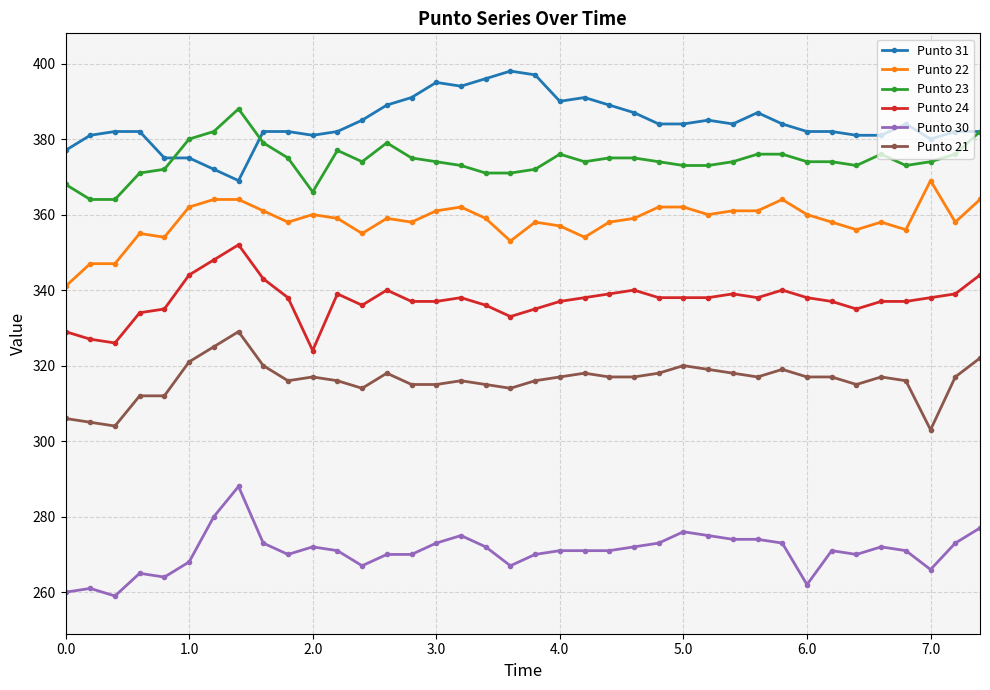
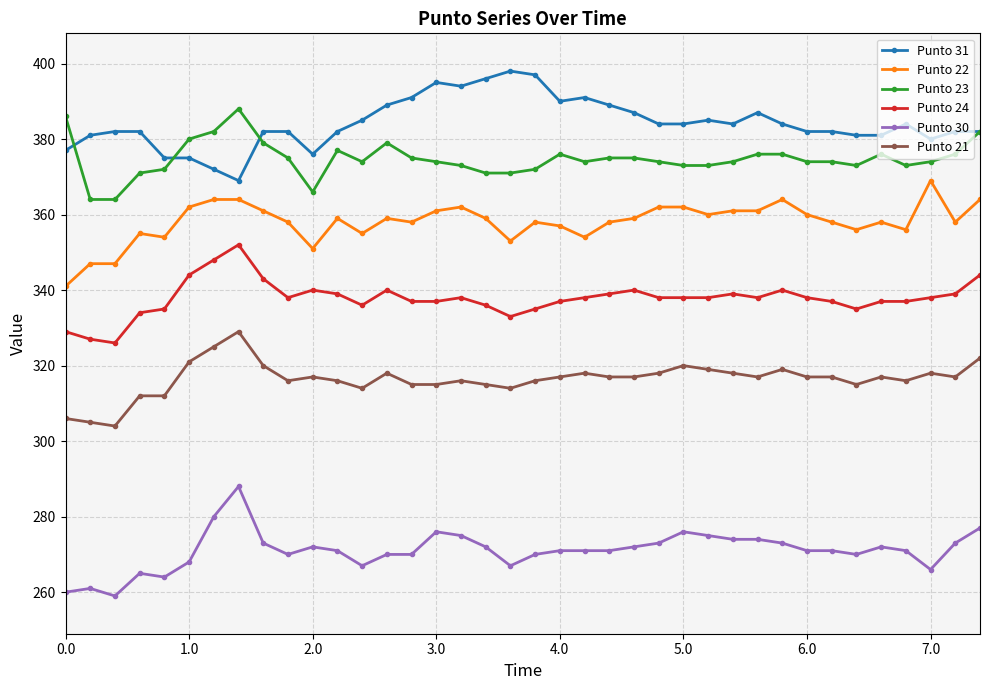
Punto 23, 0.0: 368 -> 386
Punto 31, 2.0: 381 -> 376
Punto 22, 2.0: 360 -> 351
Punto 24, 2.0: 324 -> 340
Punto 30, 3.0: 273 -> 276
Punto 30, 6.0: 262 -> 271
Punto 21, 7.0: 303 -> 318
